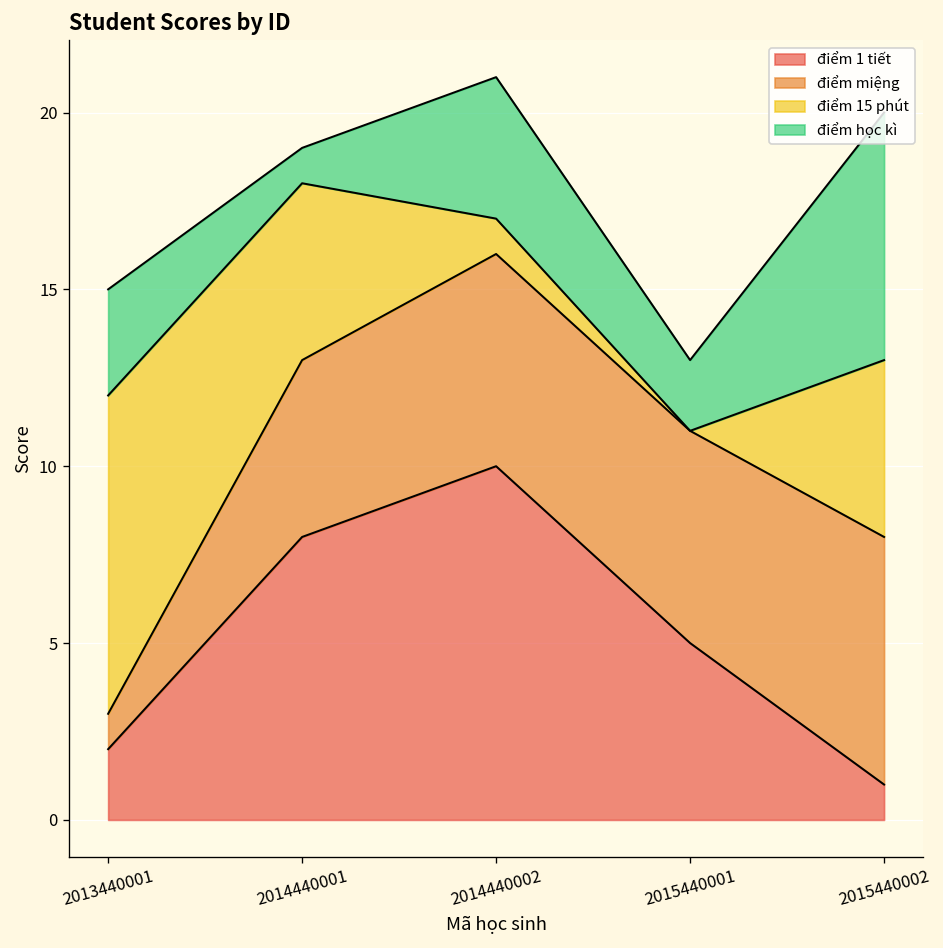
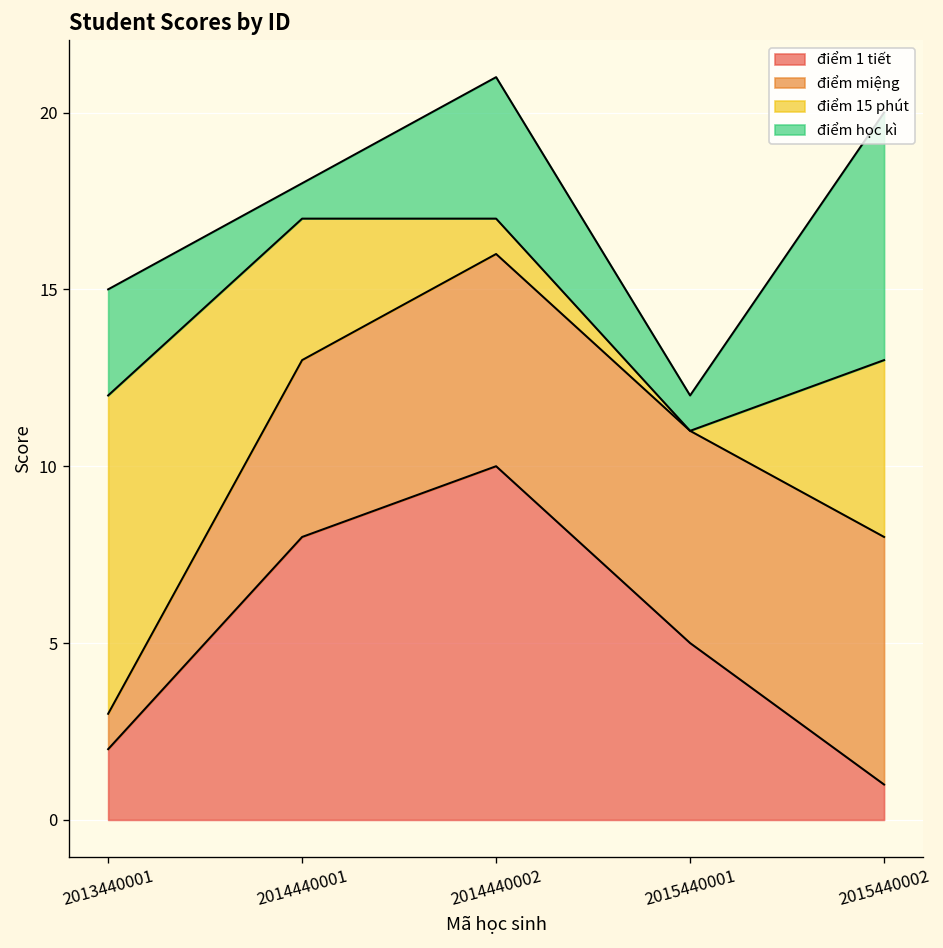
điểm 15 phút, 2014440001: 5 -> 4
điểm học kì, 2015440001: 2 -> 1
